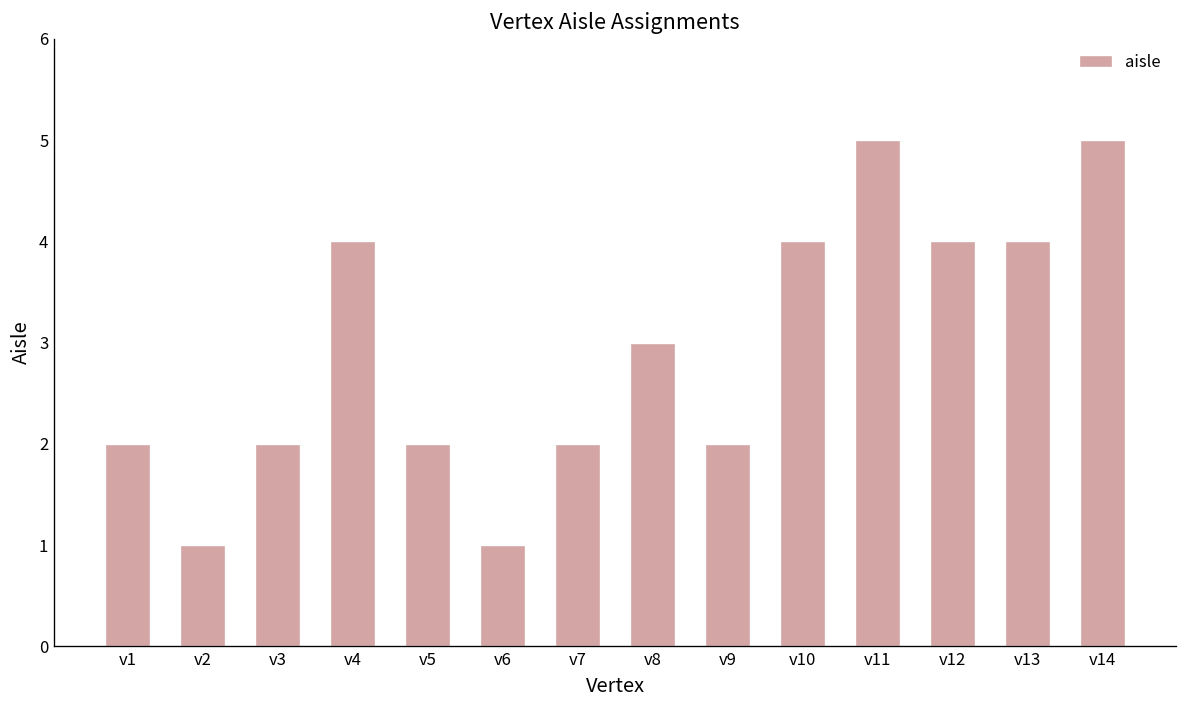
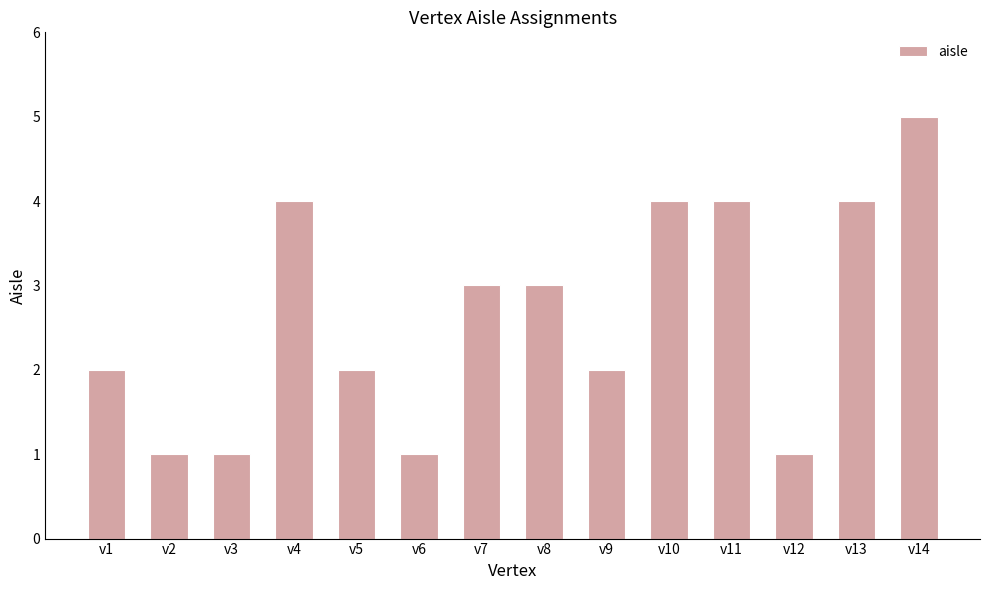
v3: 2 -> 1
v7: 2 -> 3
v11: 5 -> 4
v12: 4 -> 1
